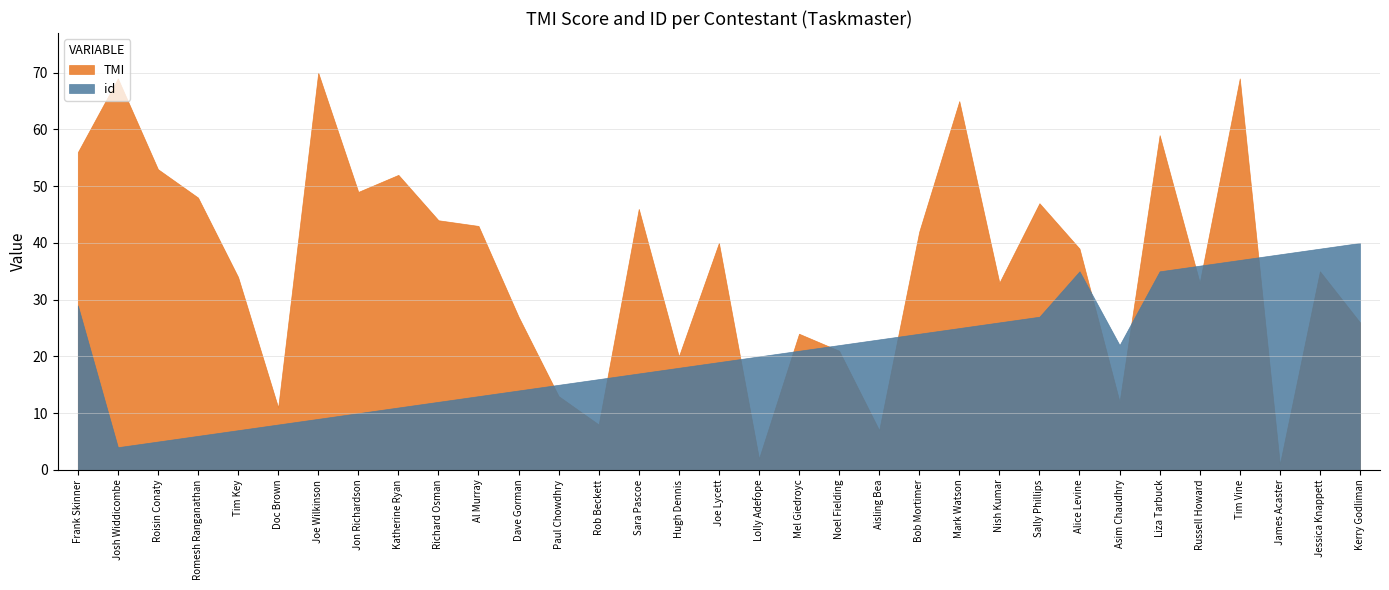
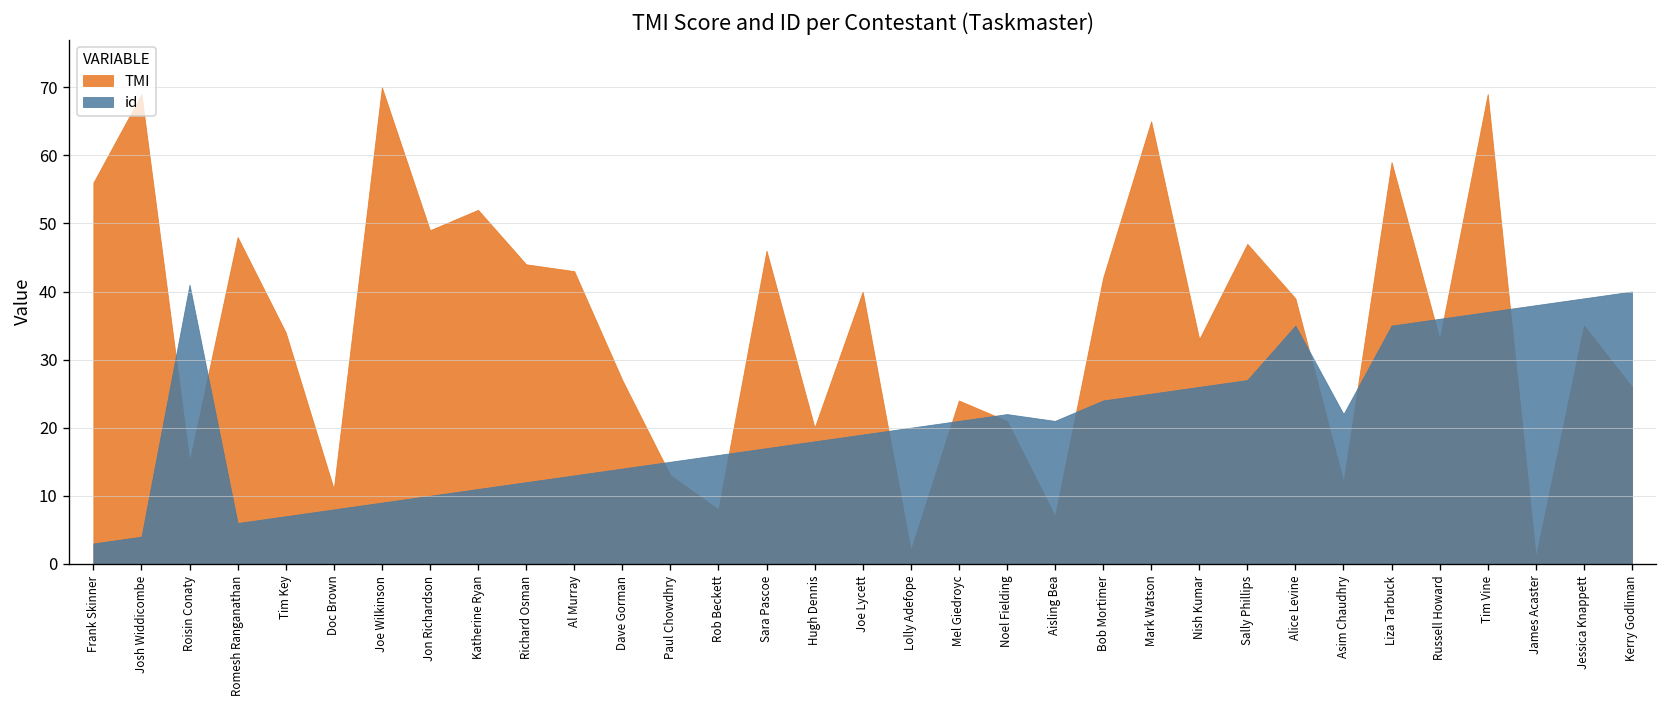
id, Frank Skinner: 29 -> 3
TMI, Roisin Conaty: 53 -> 15
id, Roisin Conaty: 5 -> 41
id, Aisling Bea: 23 -> 21
